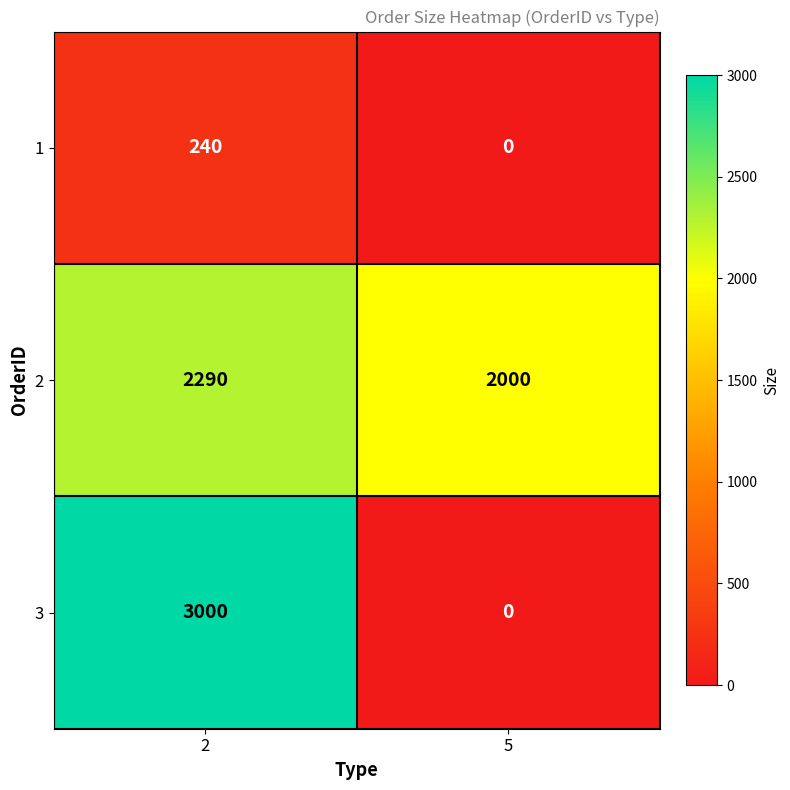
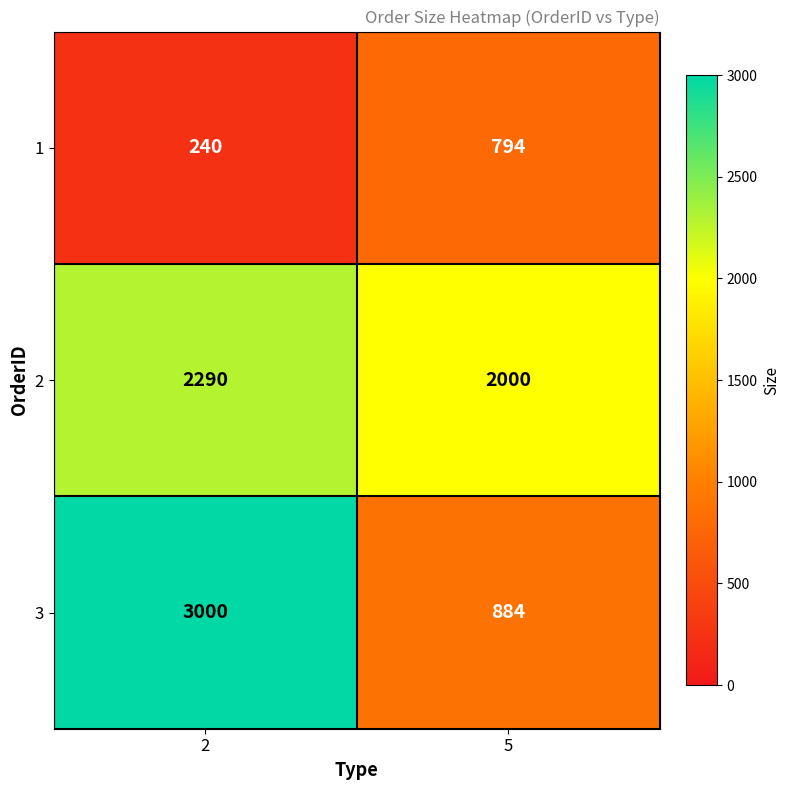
1, 5: 0 -> 794
3, 5: 0 -> 884
